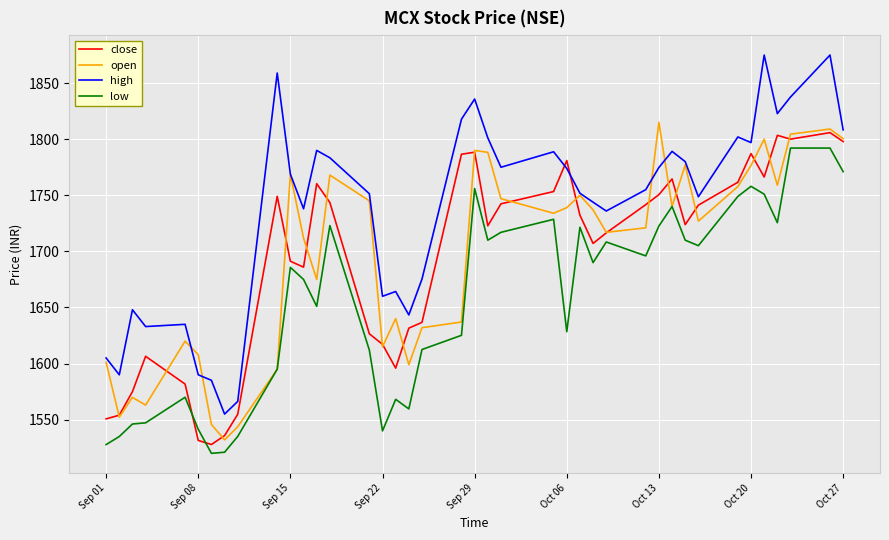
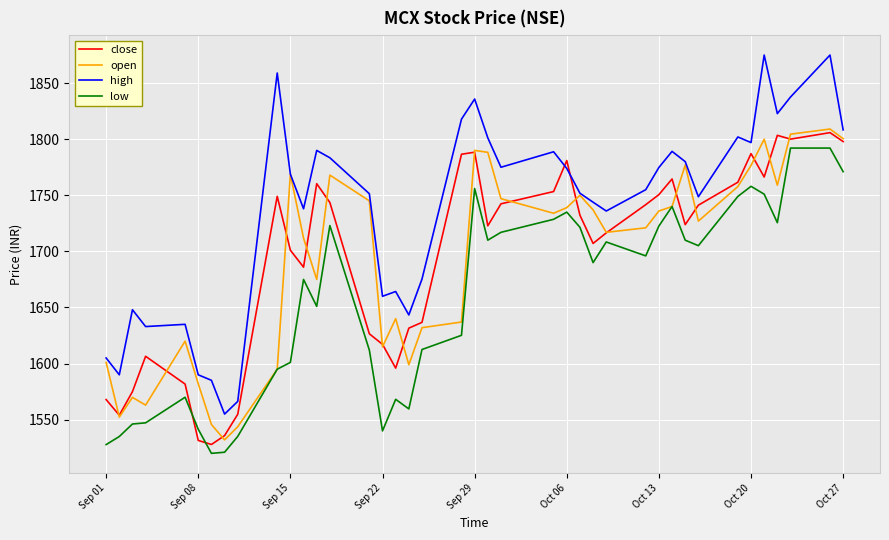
close, Sep 01: 1551 -> 1568
open, Sep 08: 1608 -> 1582
close, Sep 15: 1691 -> 1701
low, Sep 15: 1686 -> 1601
low, Oct 06: 1628 -> 1735
open, Oct 13: 1815 -> 1736
